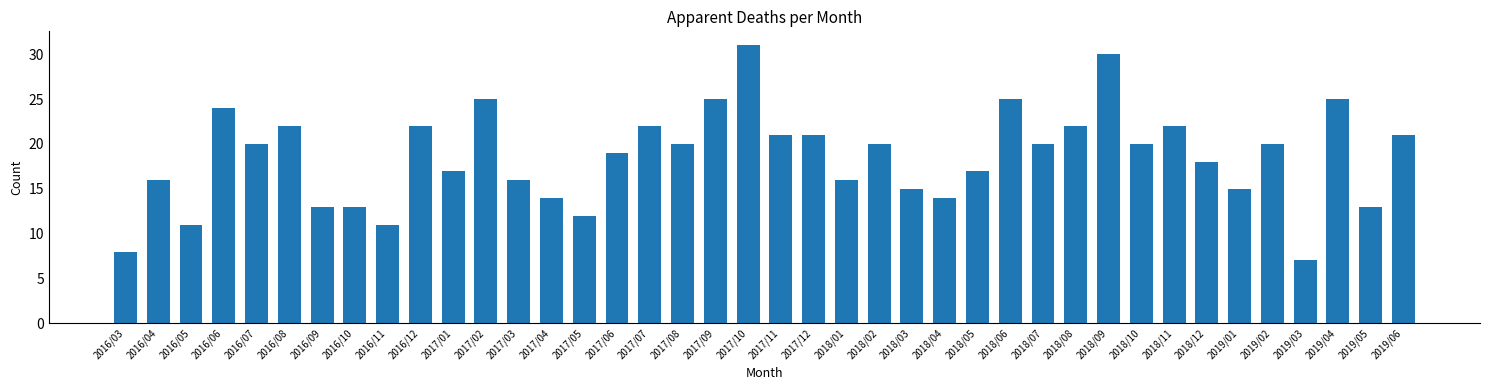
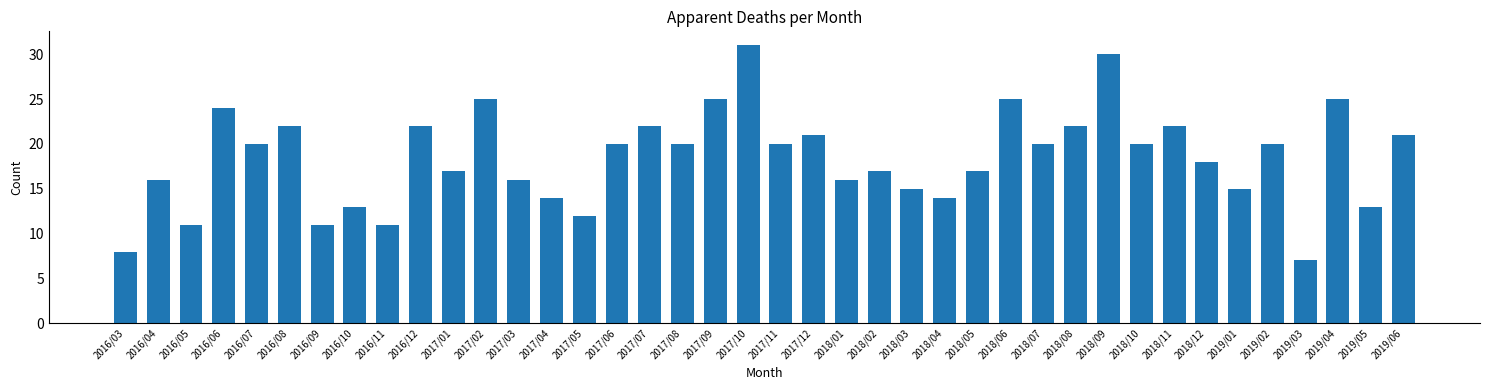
2016/09: 13 -> 11
2017/06: 19 -> 20
2017/11: 21 -> 20
2018/02: 20 -> 17
